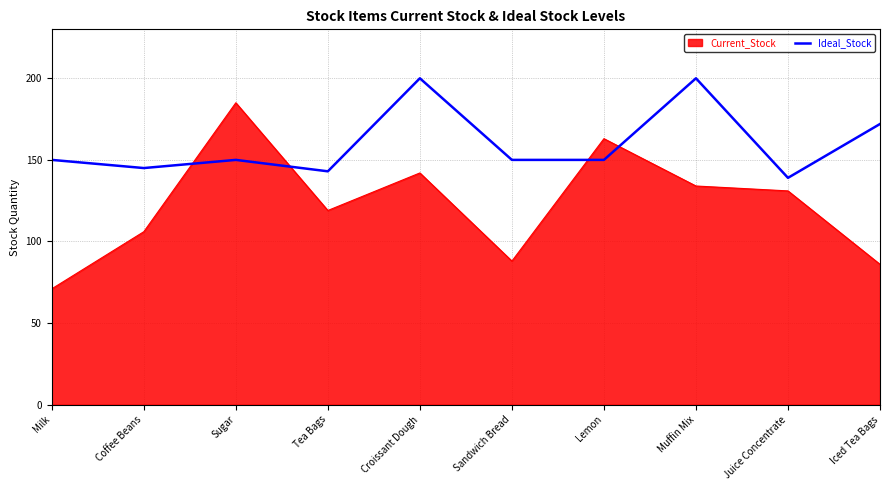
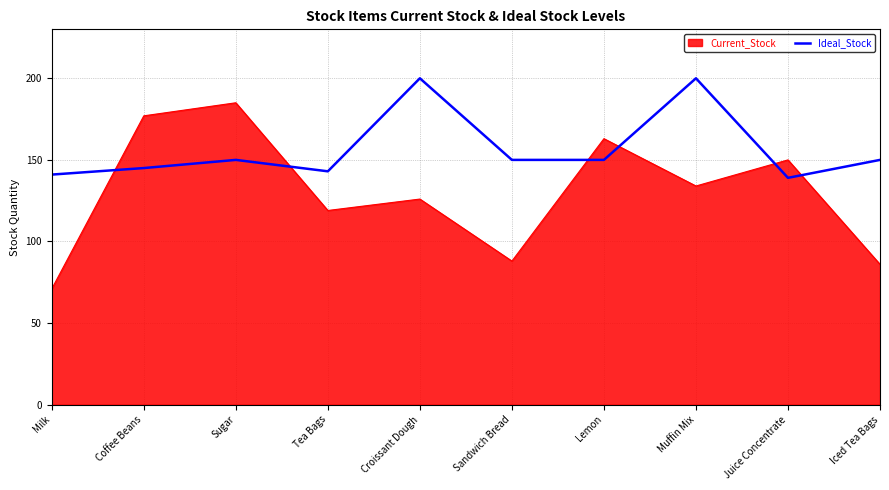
Ideal_Stock, Milk: 150 -> 141
Current_Stock, Coffee Beans: 106 -> 177
Current_Stock, Croissant Dough: 142 -> 126
Current_Stock, Juice Concentrate: 131 -> 150
Ideal_Stock, Iced Tea Bags: 172 -> 150
